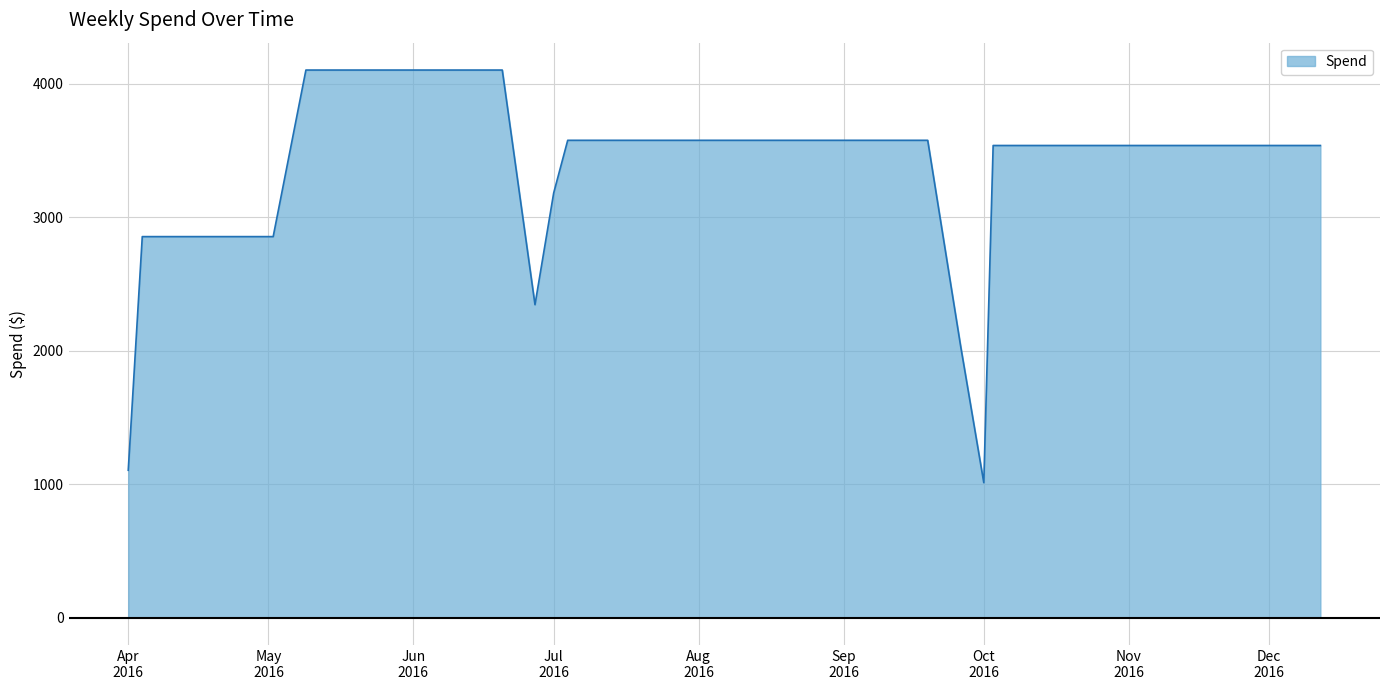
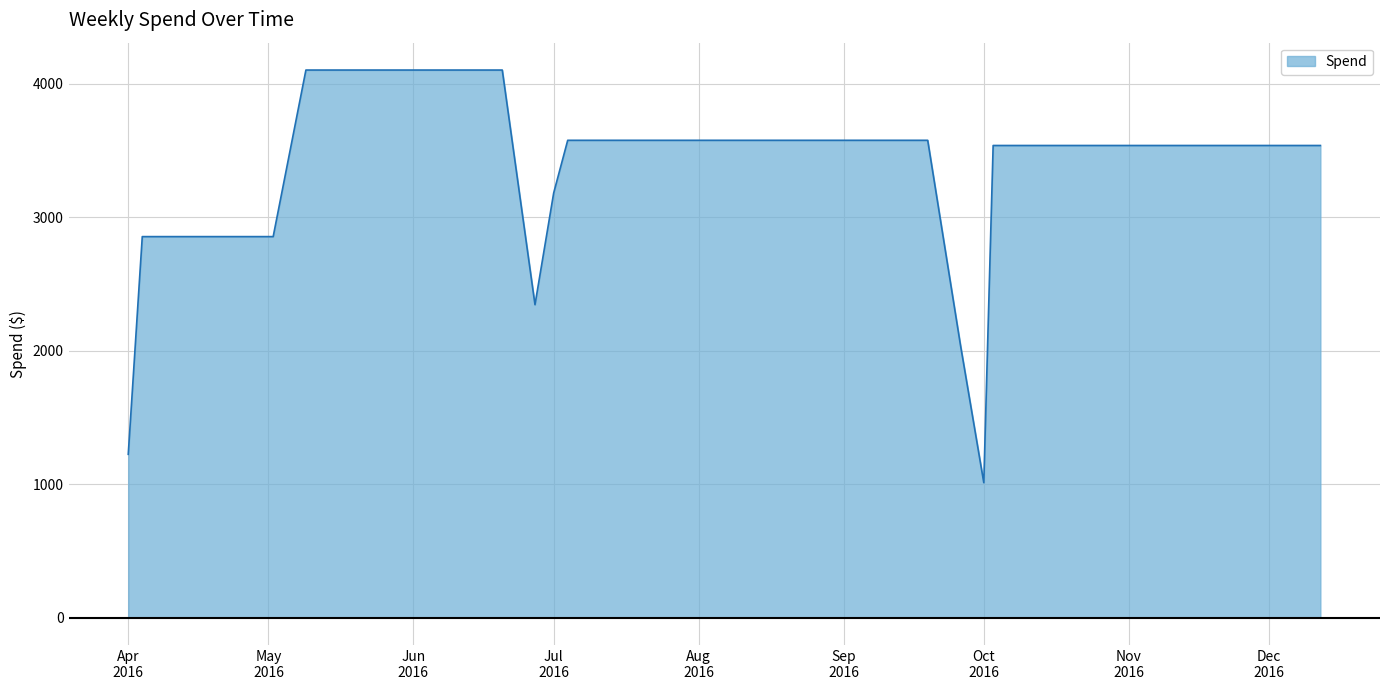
Apr 2016: 1100 -> 1220
